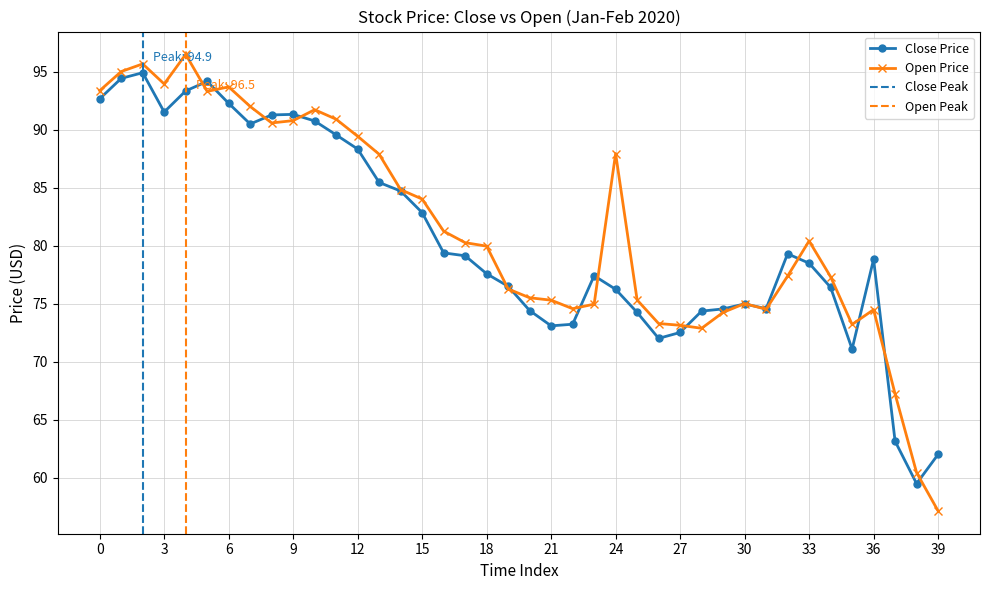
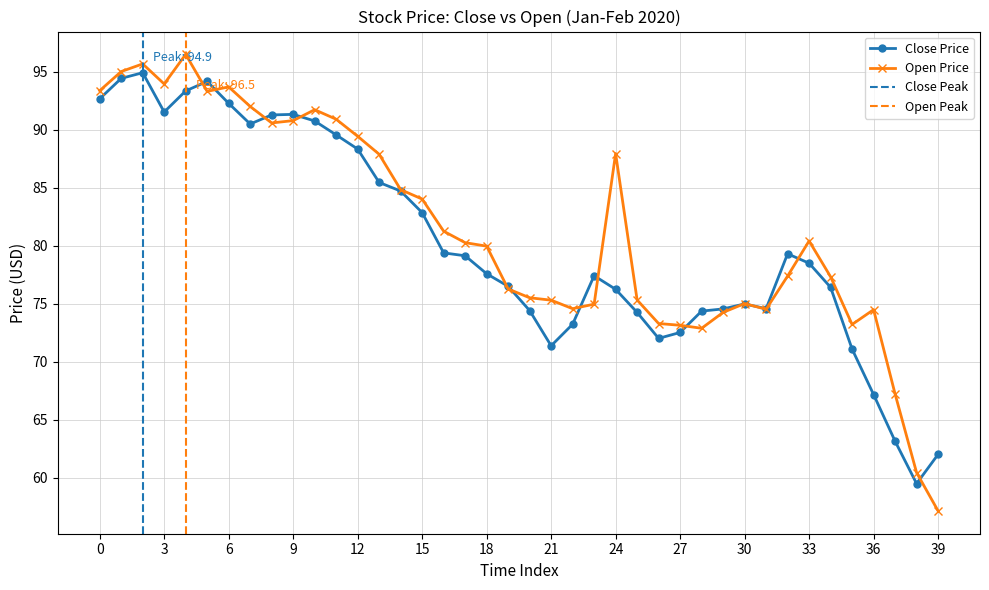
Close Price, 21: 73.1 -> 71.4
Close Price, 36: 78.8 -> 67.2
